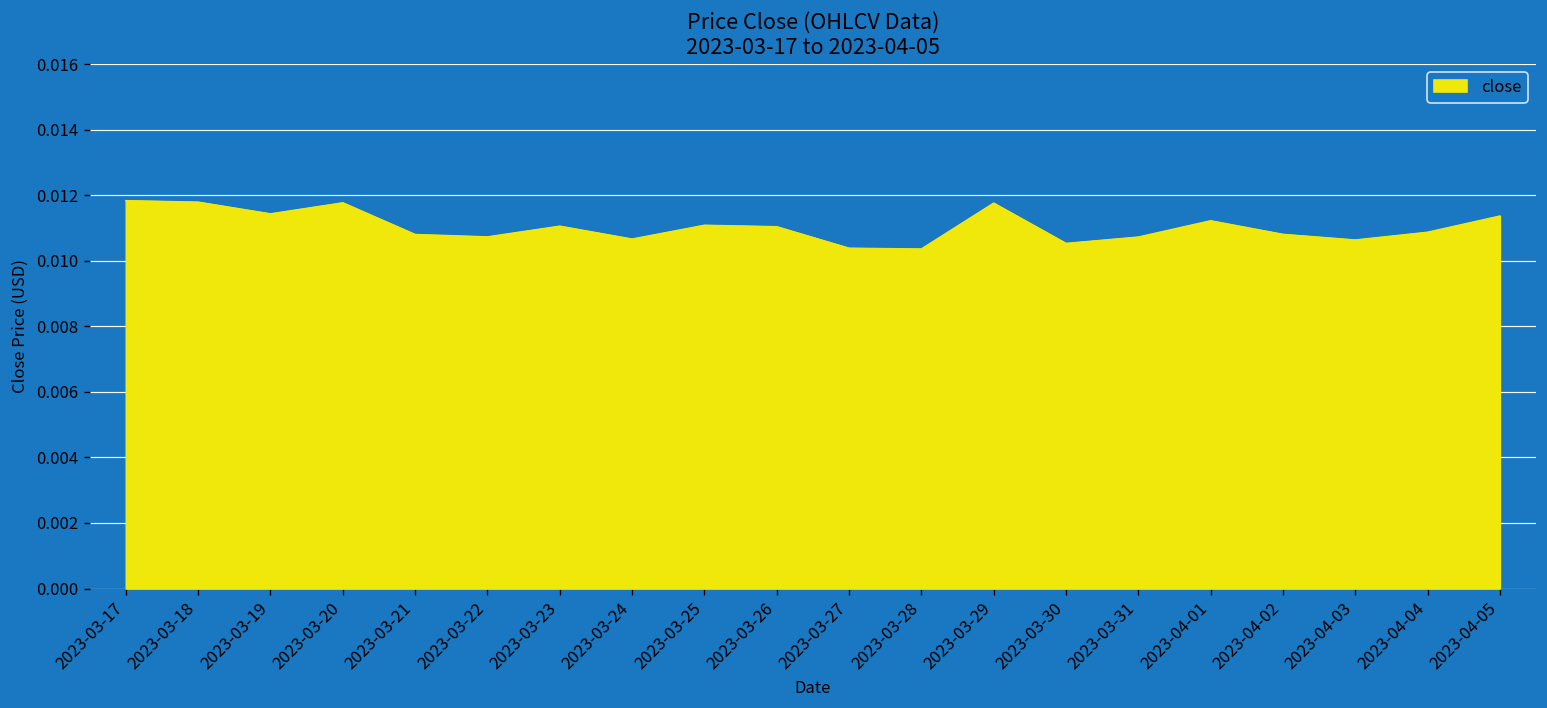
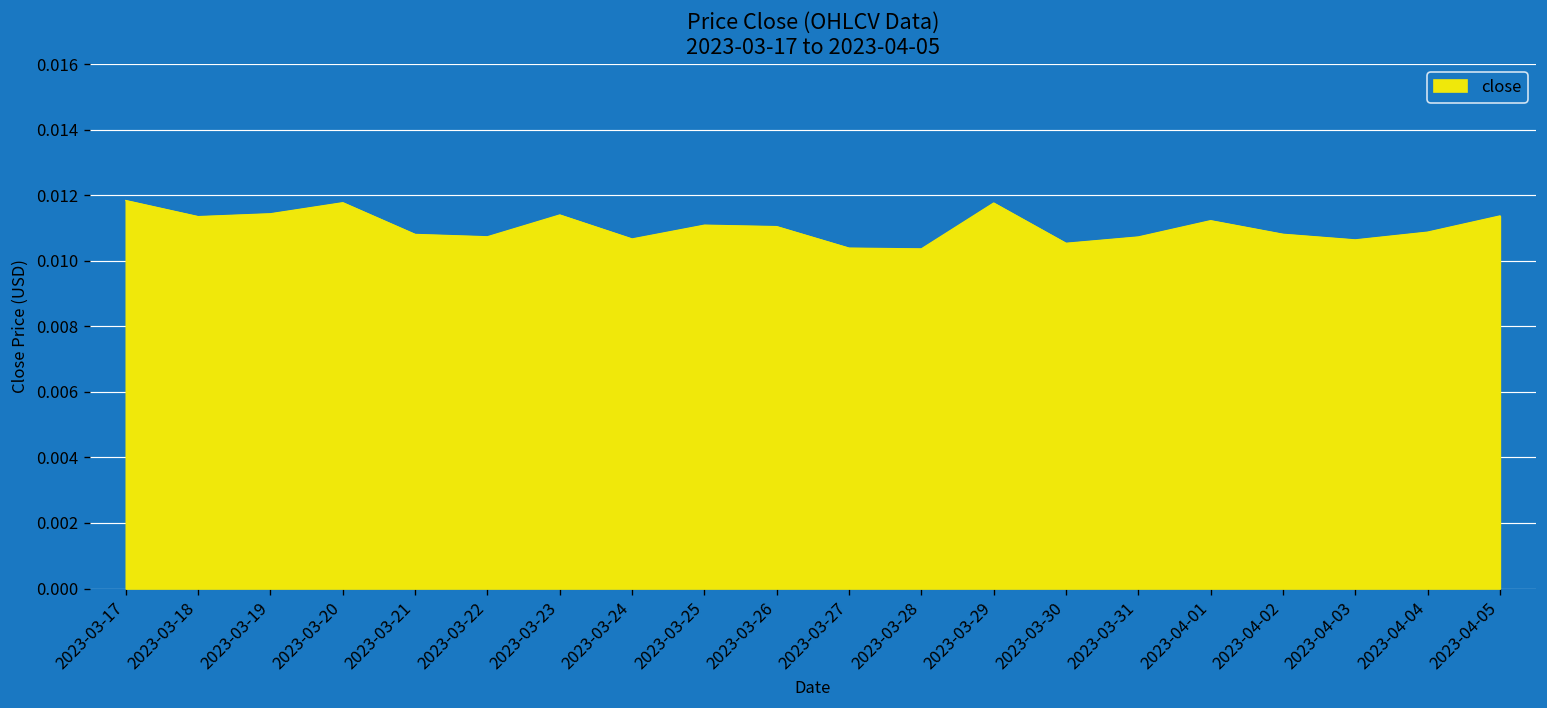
2023-03-18: 0.0118 -> 0.0113
2023-03-23: 0.0111 -> 0.0114
